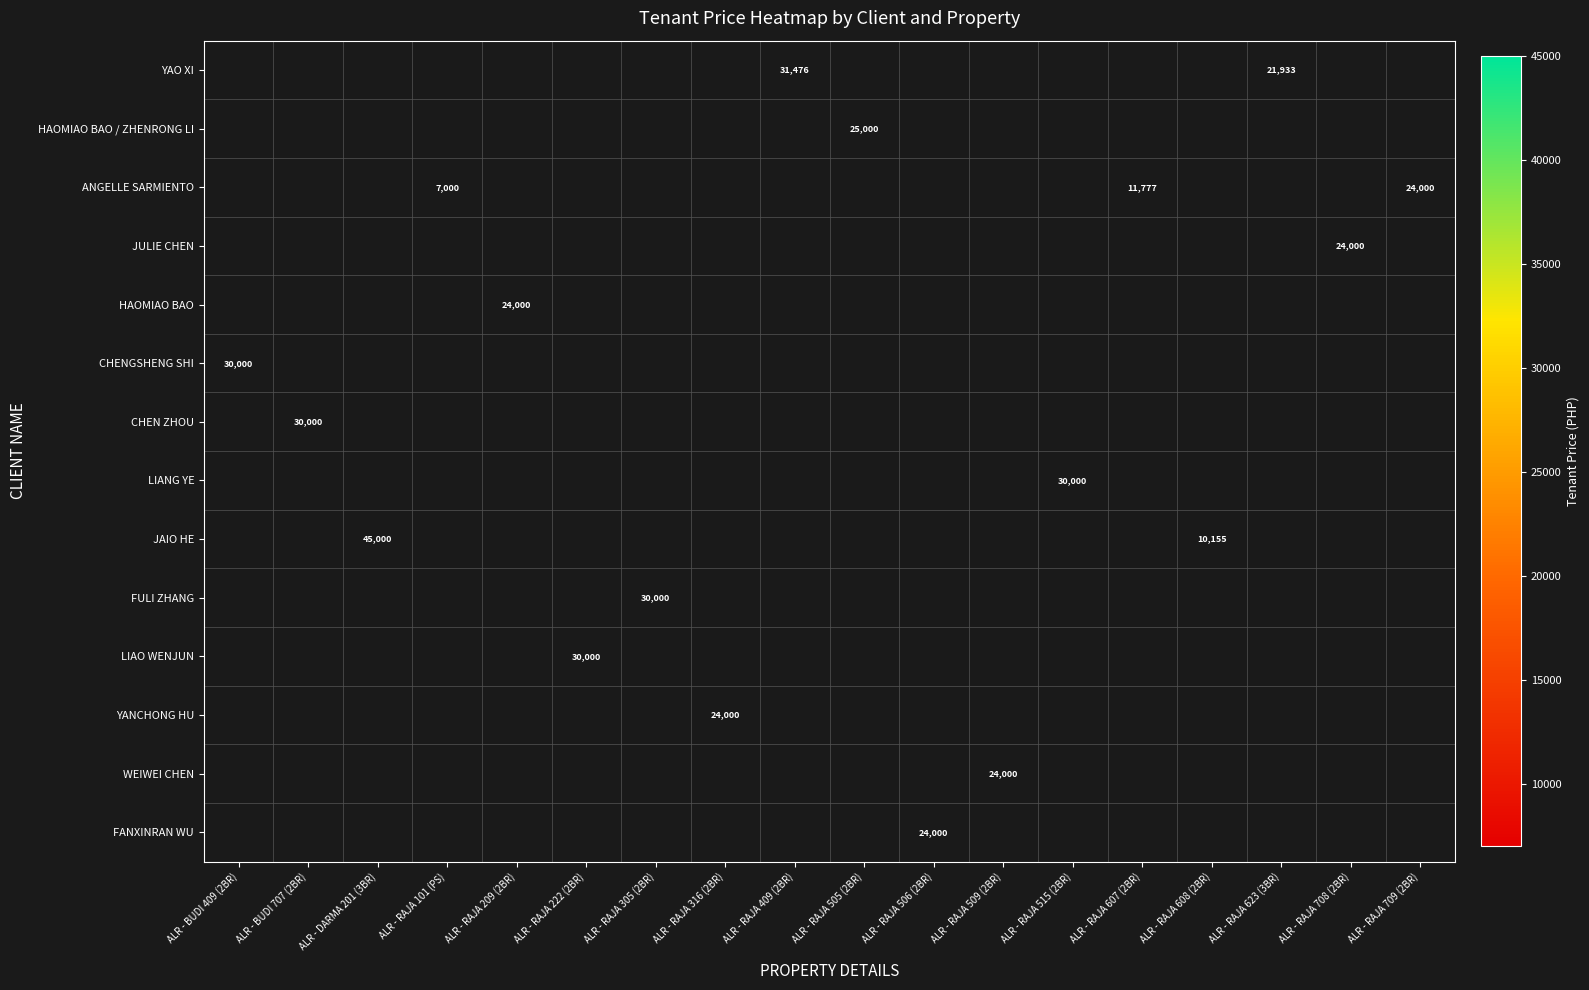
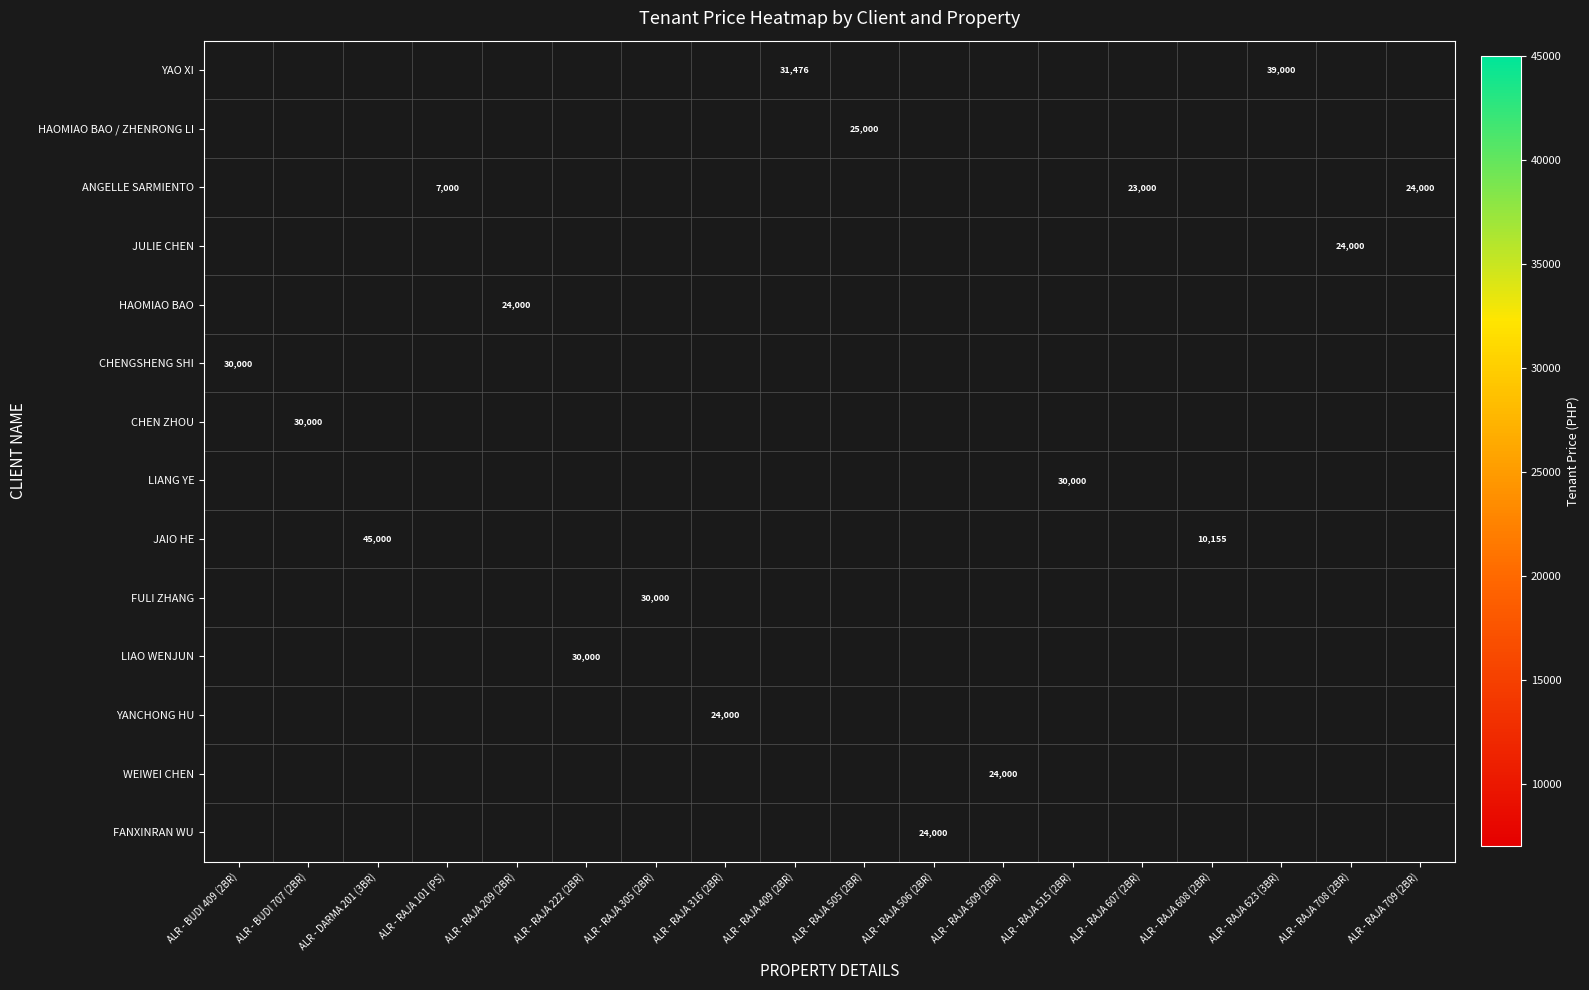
YAO XI, ALR - RAJA 623 (3BR): 21,933 -> 39,000
ANGELLE SARMIENTO, ALR - RAJA 607 (2BR): 11,777 -> 23,000
